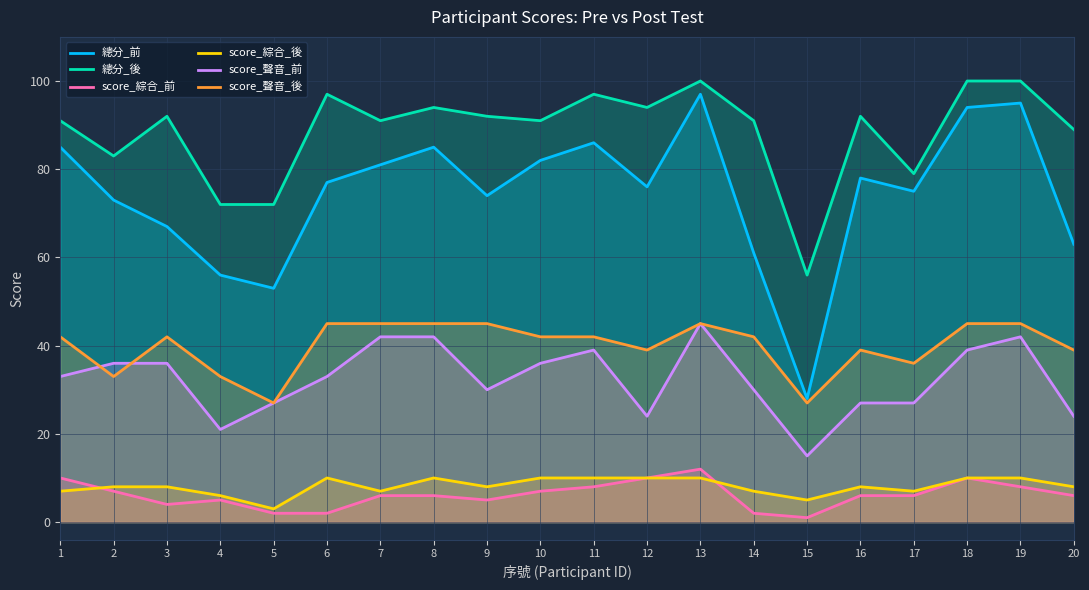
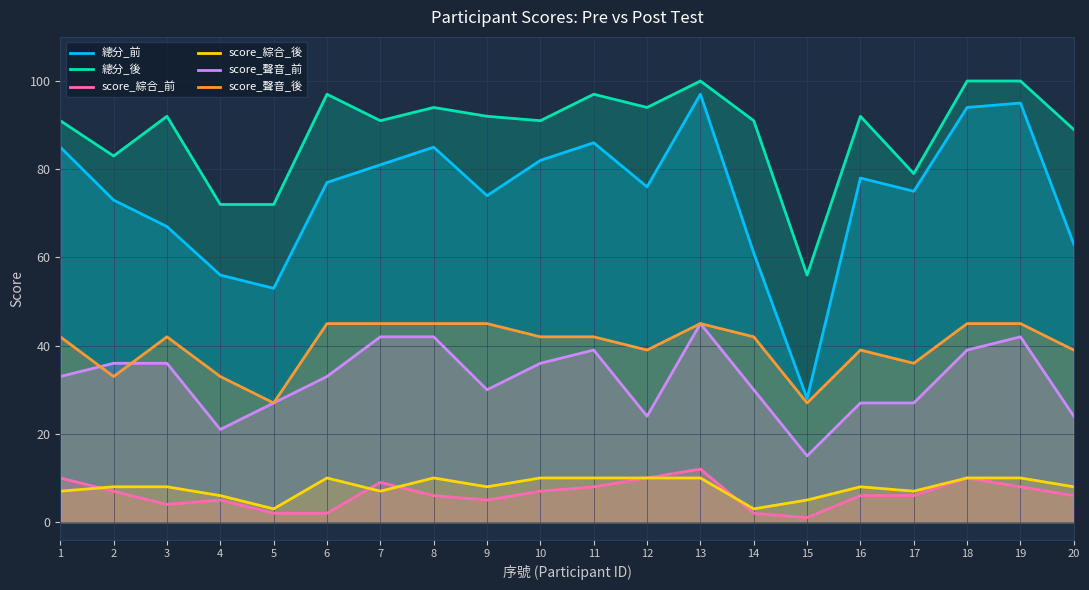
score_綜合_前, 7: 6 -> 9
score_綜合_後, 14: 7 -> 3
